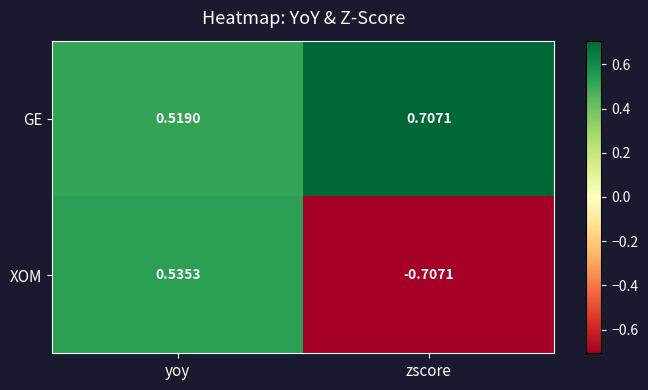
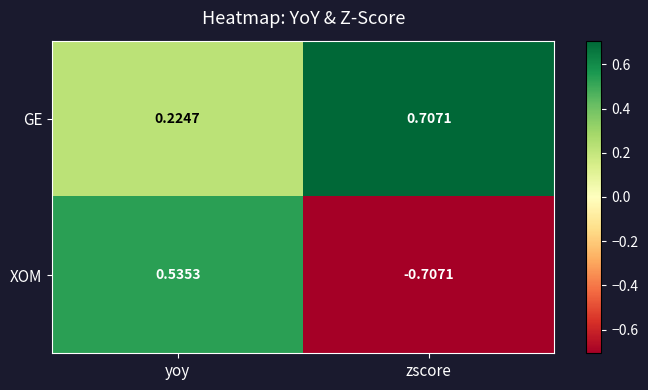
GE, yoy: 0.5190 -> 0.2247
